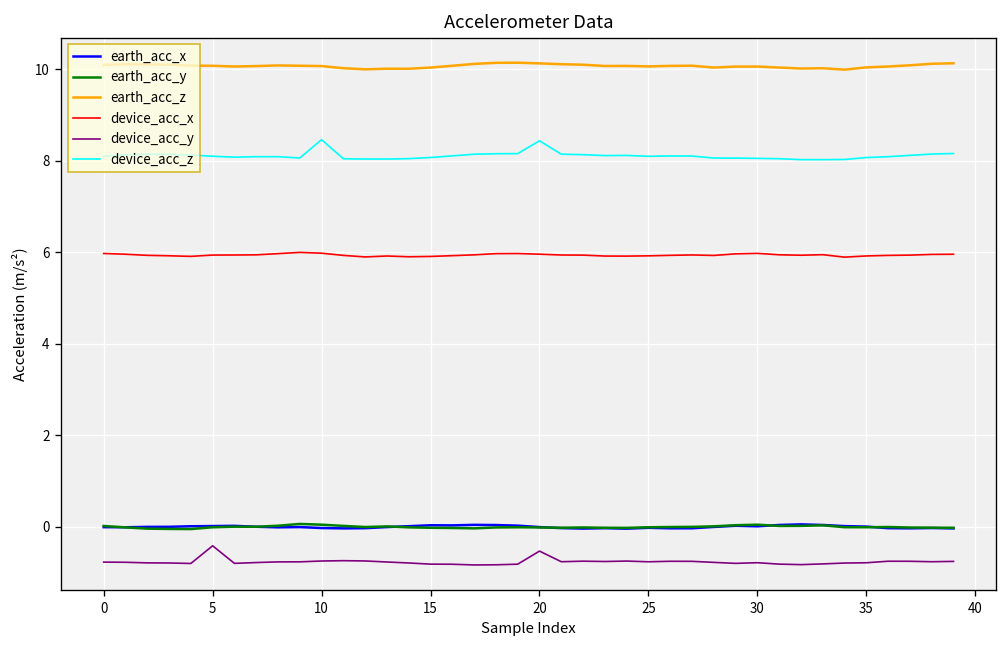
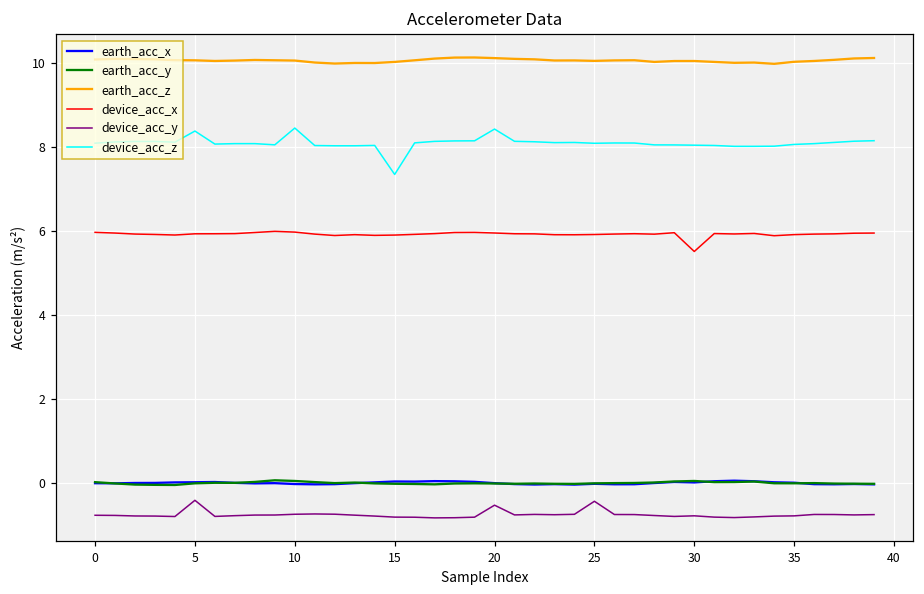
device_acc_z, 5: 8.1 -> 8.4
device_acc_z, 15: 8.1 -> 7.4
device_acc_y, 25: -0.8 -> -0.4
device_acc_x, 30: 6.0 -> 5.5
